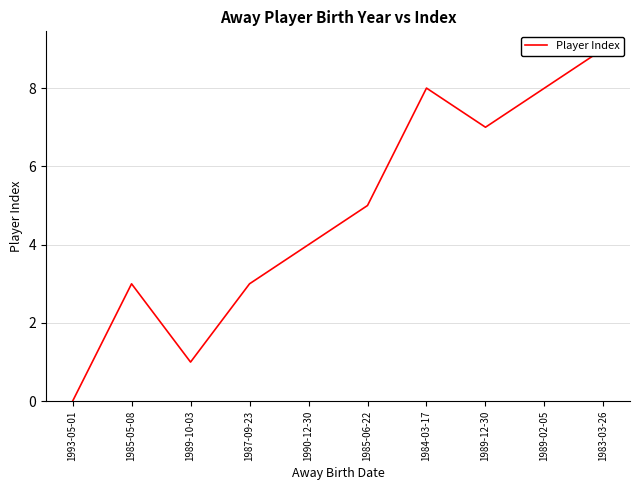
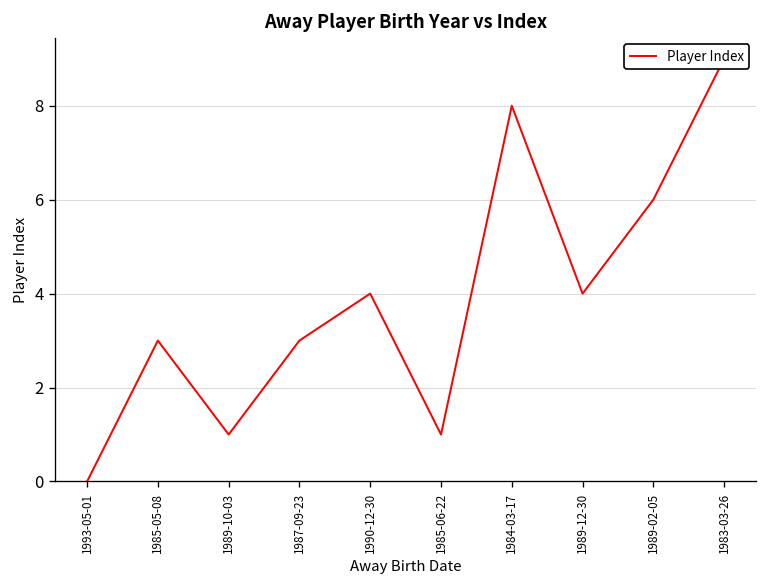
1985-06-22: 5 -> 1
1989-12-30: 7 -> 4
1989-02-05: 8 -> 6
